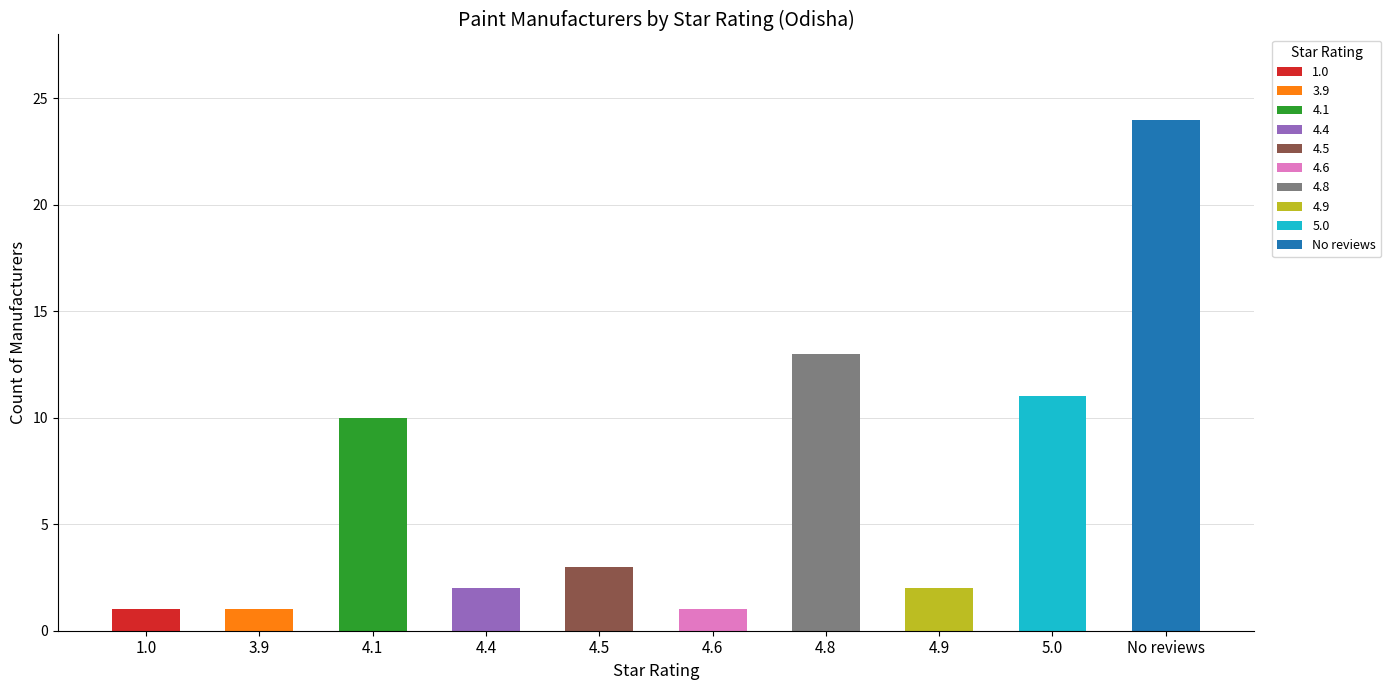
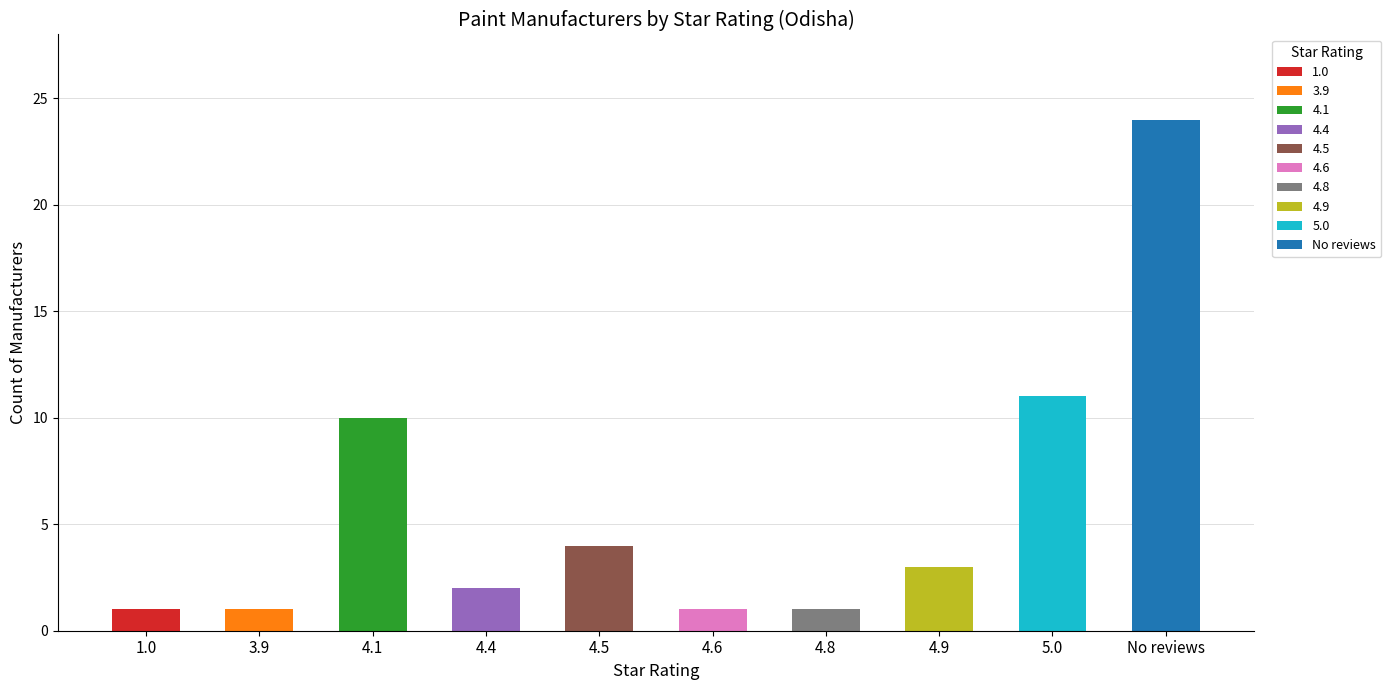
4.5: 3 -> 4
4.8: 13 -> 1
4.9: 2 -> 3
